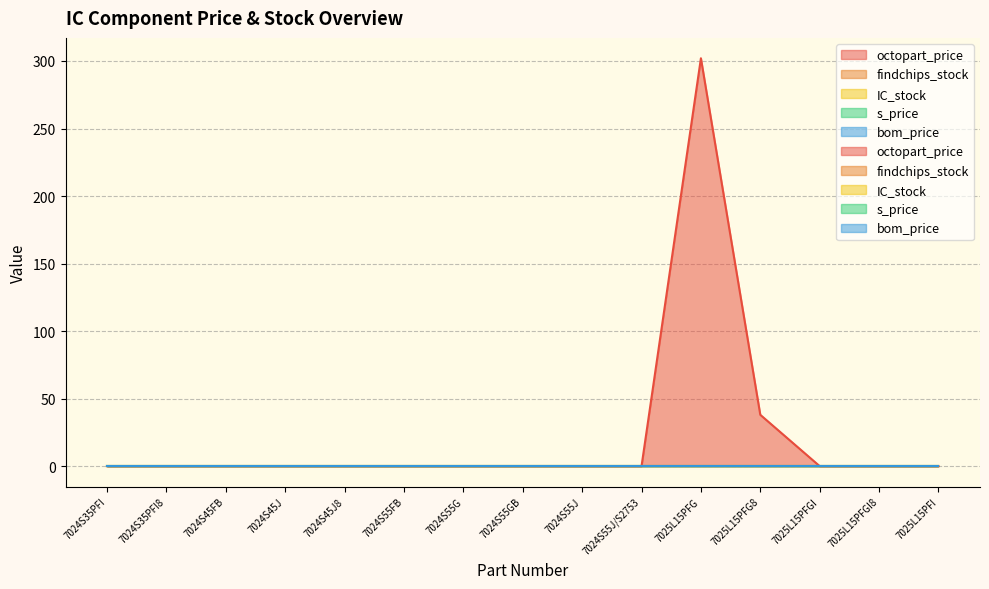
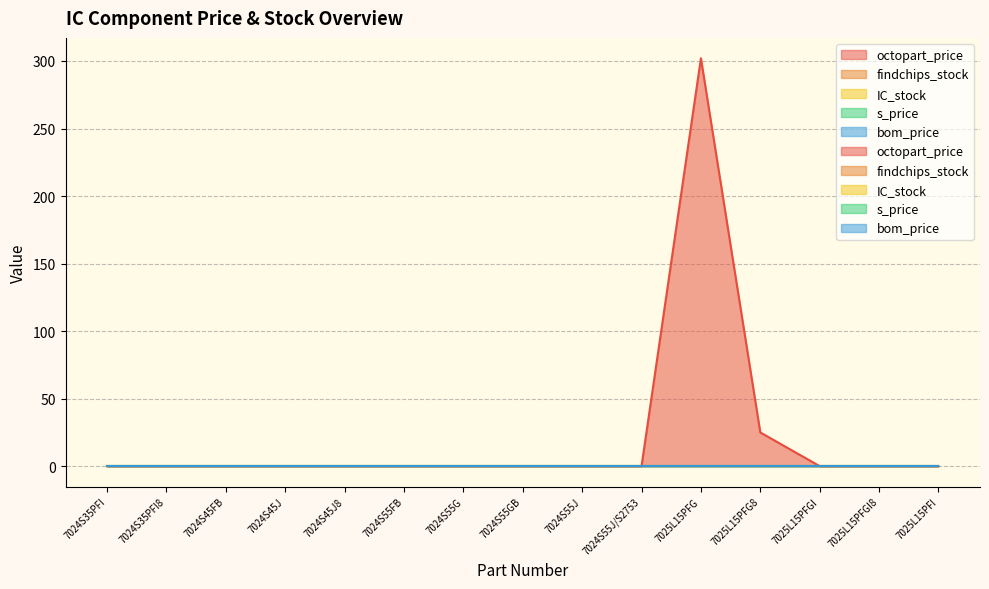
octopart_price, 7025L15PFG8: 38 -> 25
